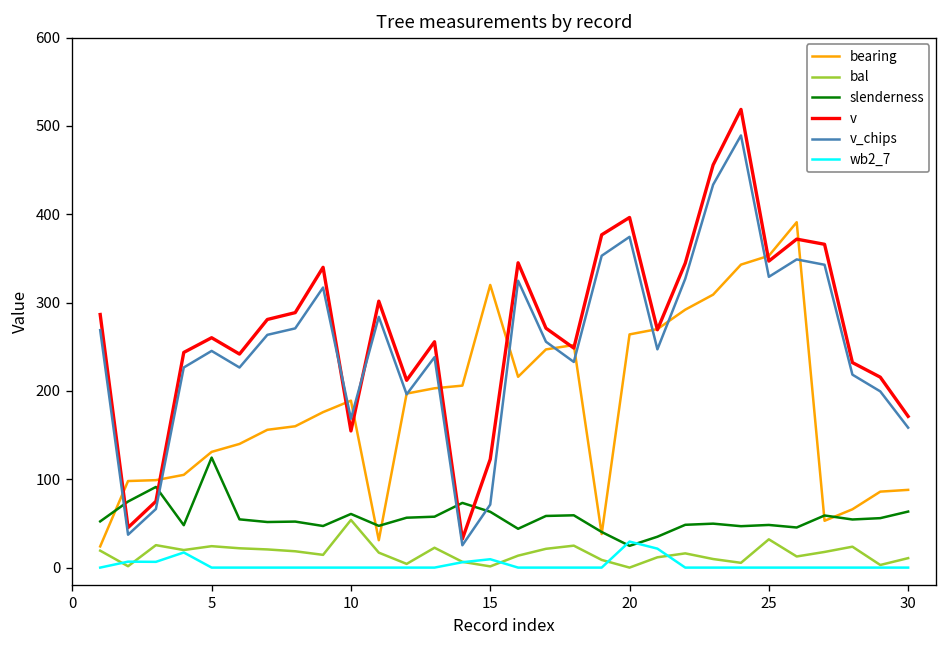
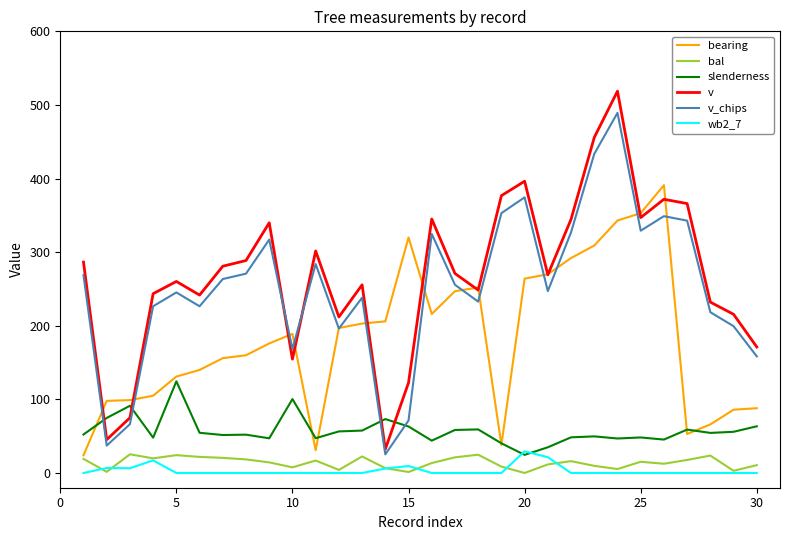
bal, 10: 50 -> 10
slenderness, 10: 60 -> 100
bal, 25: 30 -> 20
